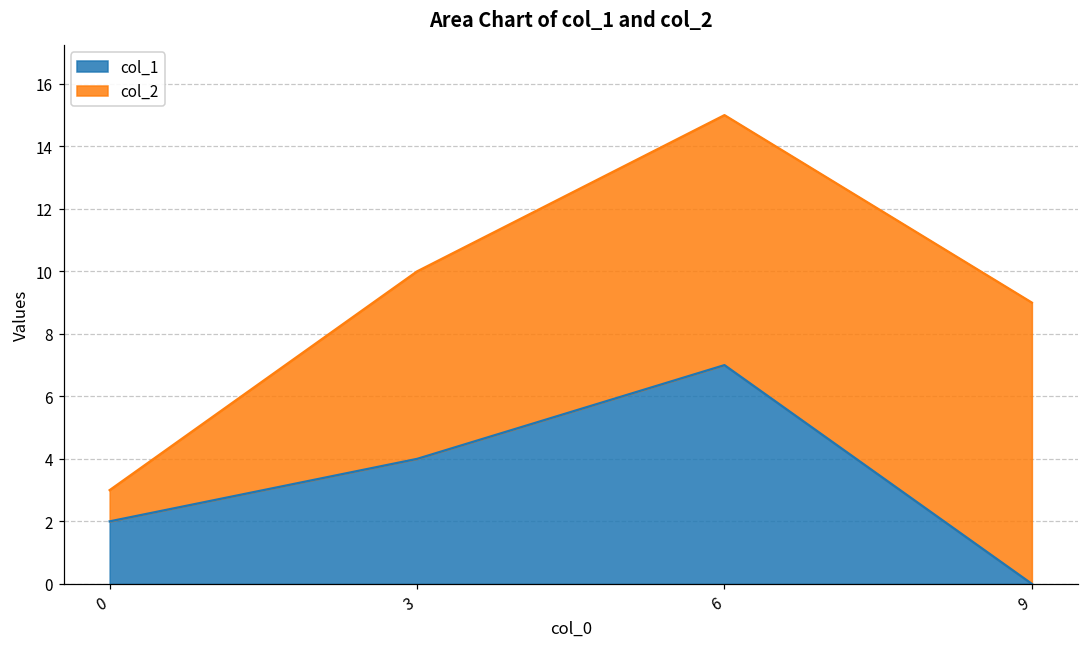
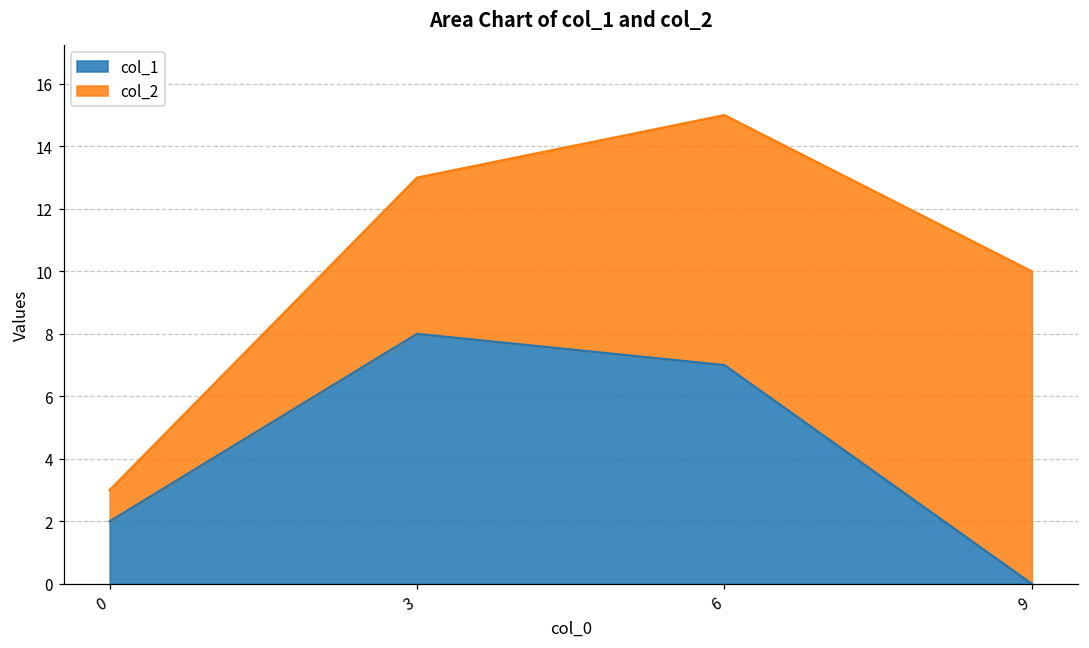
col_1, 3: 4 -> 8
col_2, 3: 6 -> 5
col_2, 9: 9 -> 10
